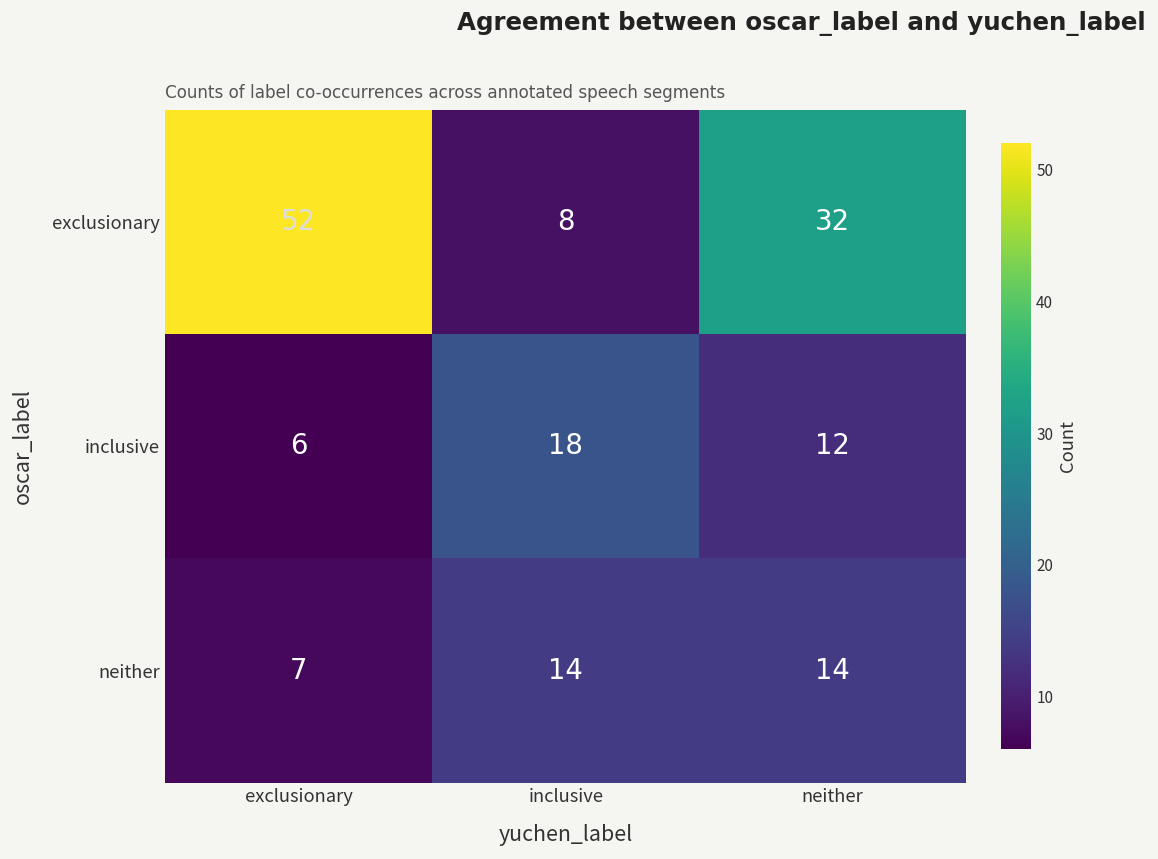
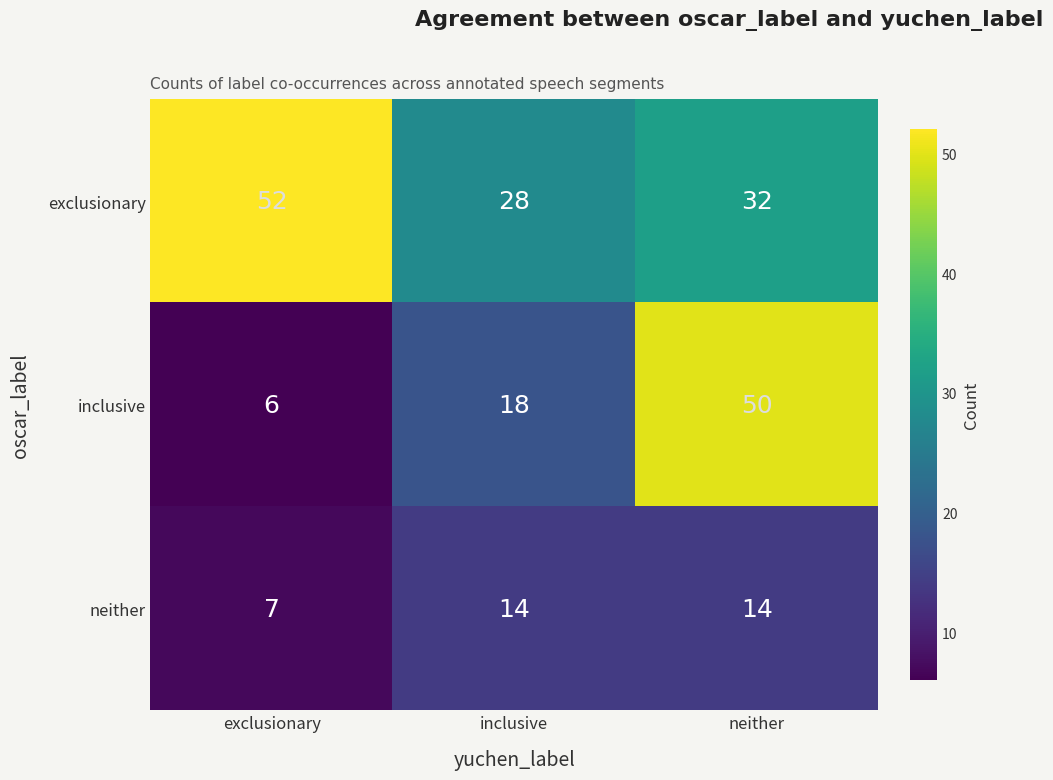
exclusionary, inclusive: 8 -> 28
inclusive, neither: 12 -> 50
